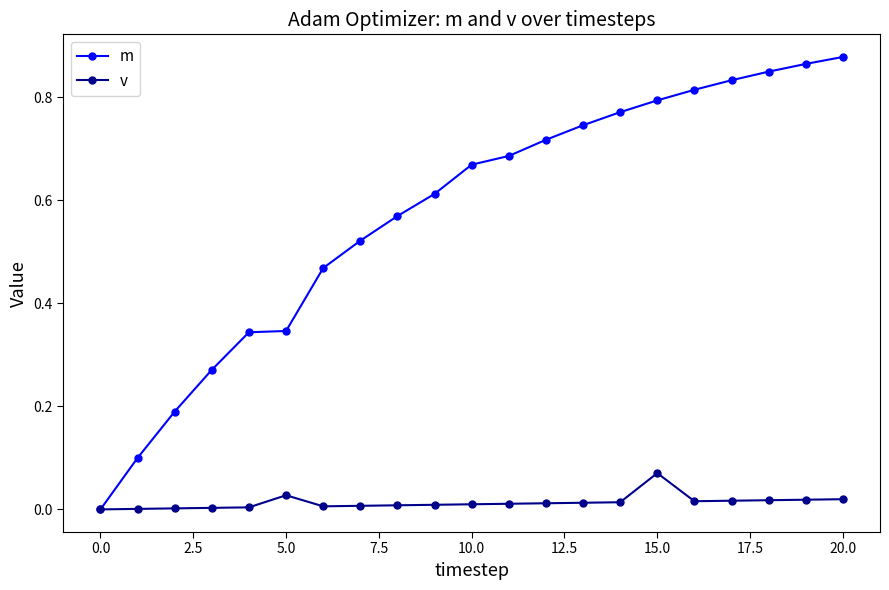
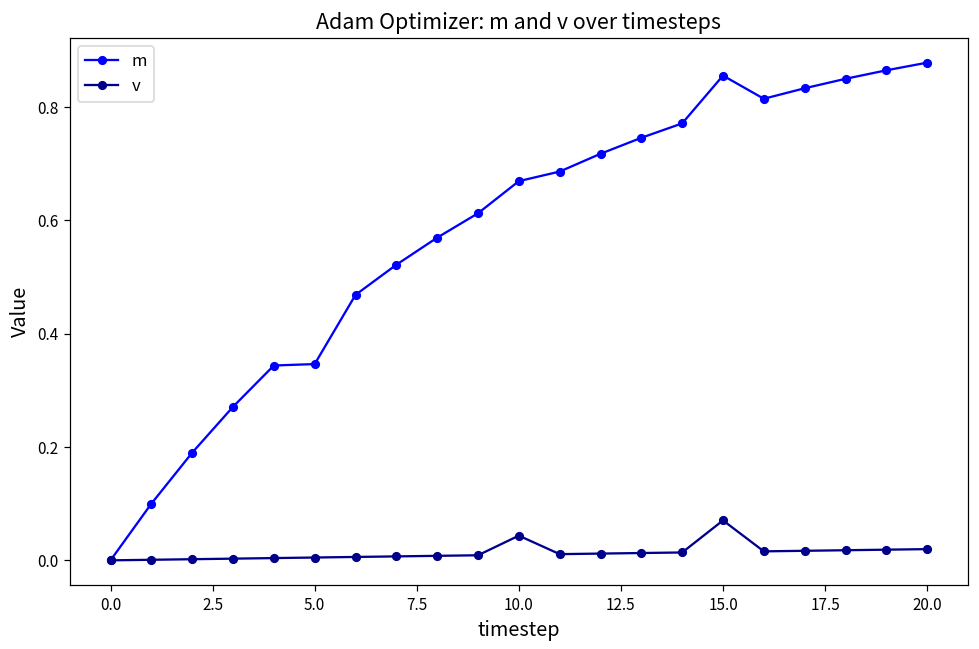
v, 5.0: 0.03 -> 0.00
v, 10.0: 0.01 -> 0.04
m, 15.0: 0.79 -> 0.86
